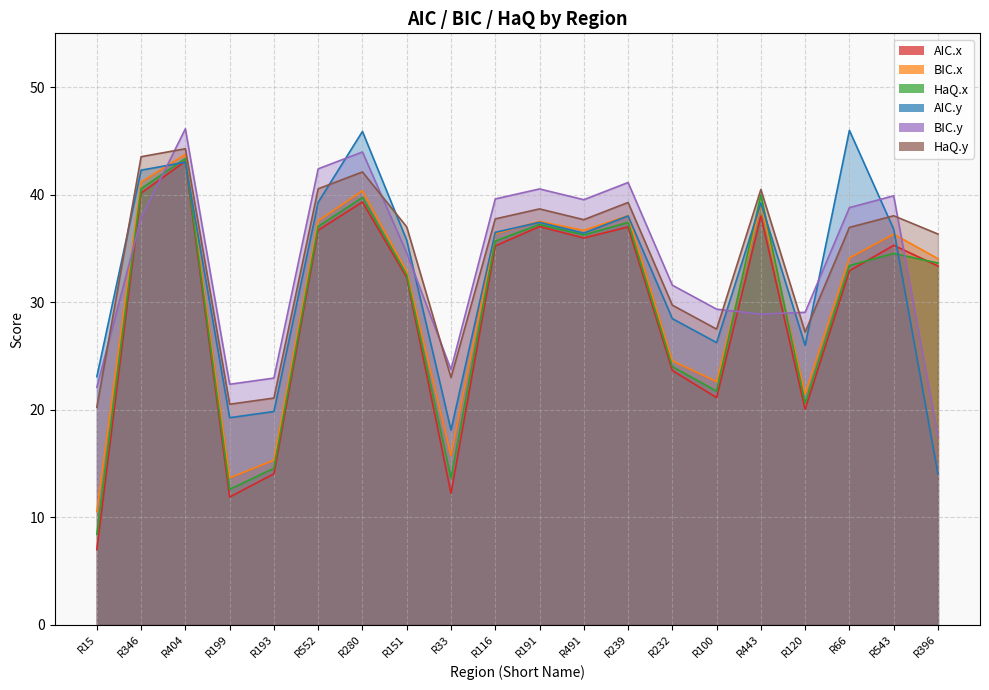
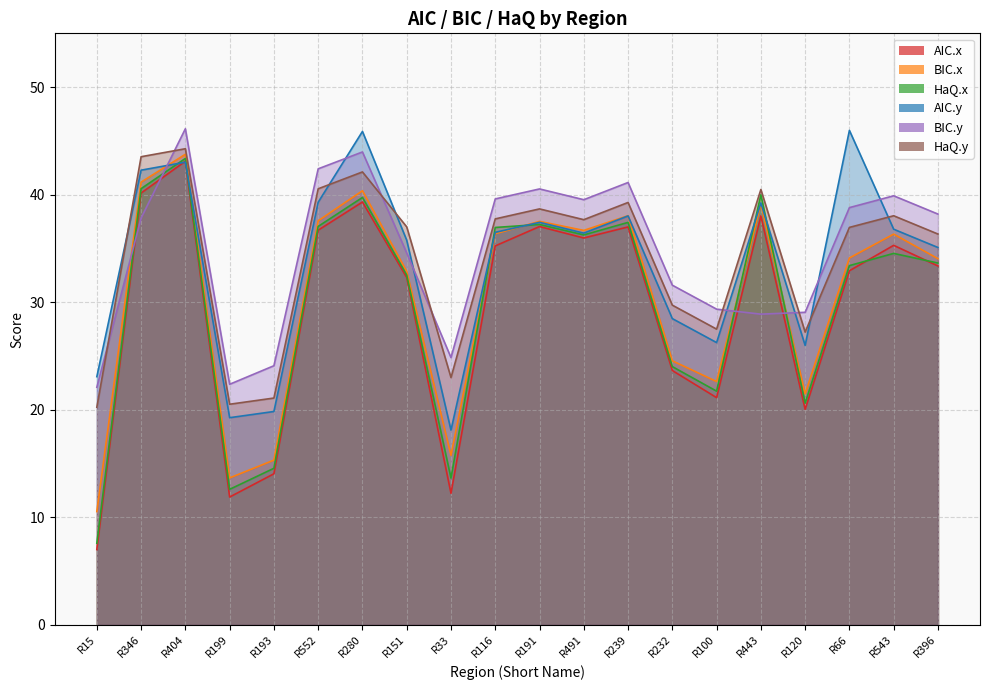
HaQ.x, R15: 8.4 -> 7.6
BIC.y, R193: 22.9 -> 24.1
BIC.y, R33: 23.7 -> 24.8
HaQ.x, R116: 35.7 -> 36.9
AIC.y, R396: 14.0 -> 35.1
BIC.y, R396: 17.5 -> 38.2
